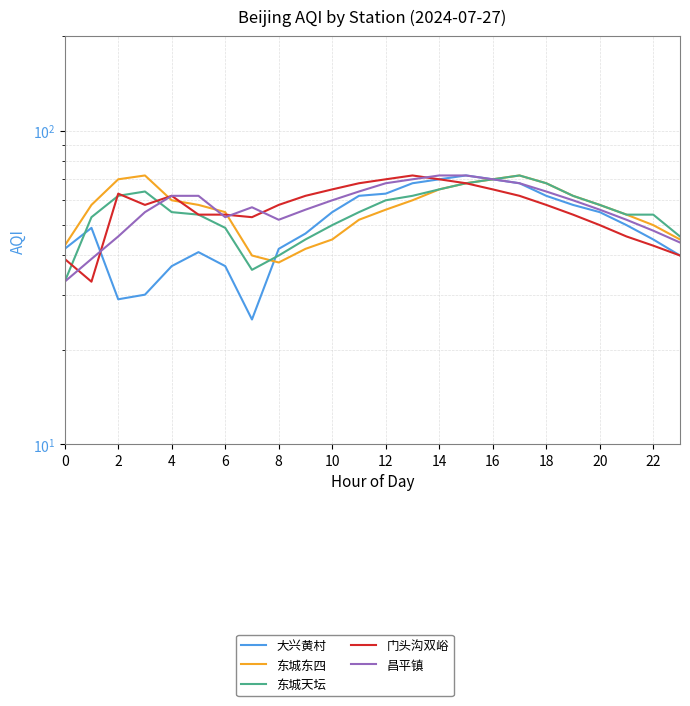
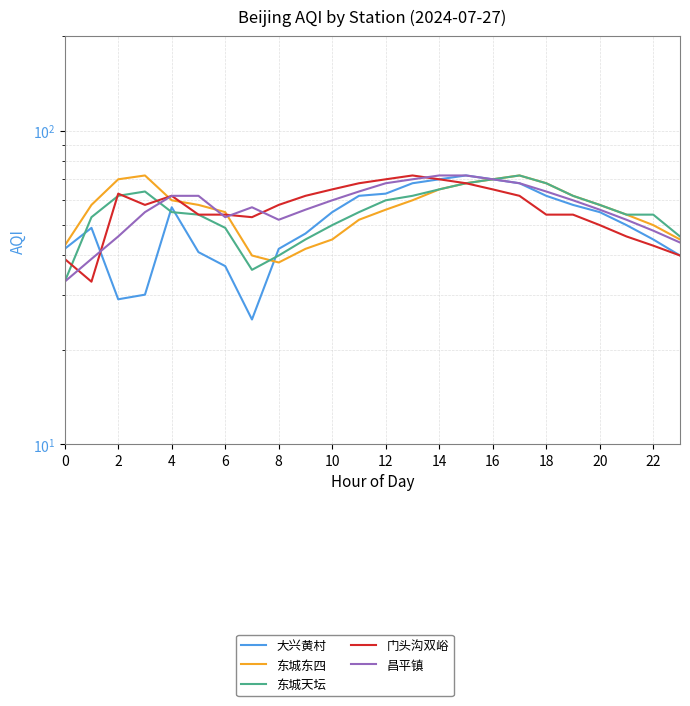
大兴黄村, 4: 37 -> 57
门头沟双峪, 18: 58 -> 54
